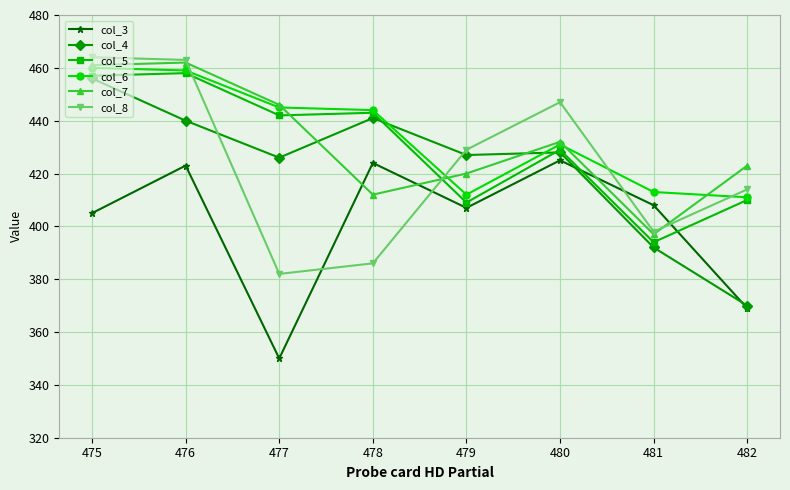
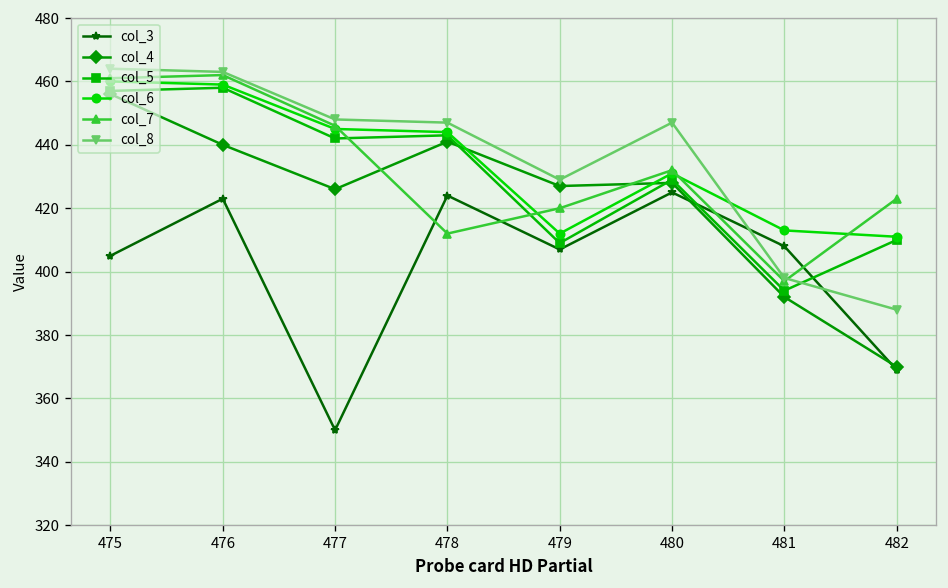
col_8, 477: 382 -> 448
col_8, 478: 386 -> 447
col_8, 482: 414 -> 388
